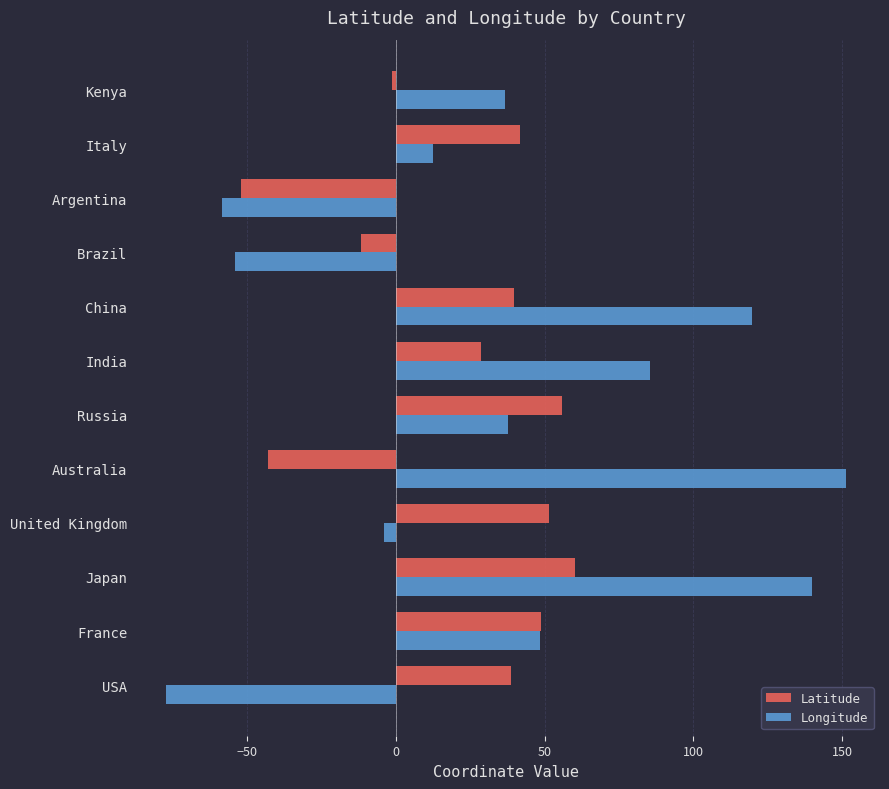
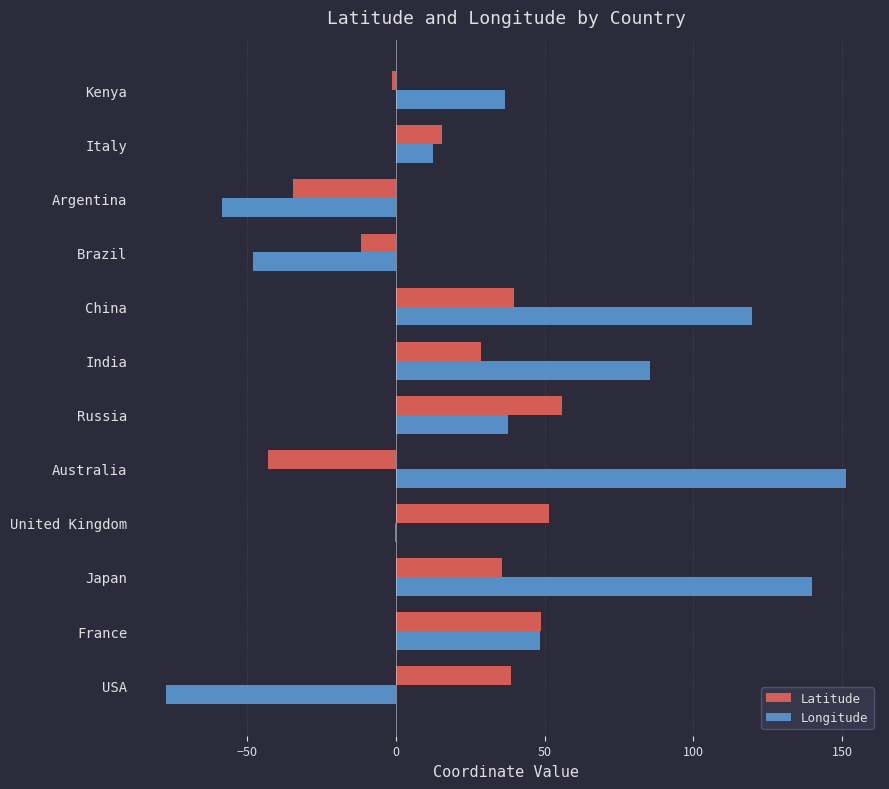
Latitude, Italy: 42 -> 16
Latitude, Argentina: -52 -> -35
Longitude, Brazil: -54 -> -48
Longitude, United Kingdom: -4 -> 0
Latitude, Japan: 60 -> 36
